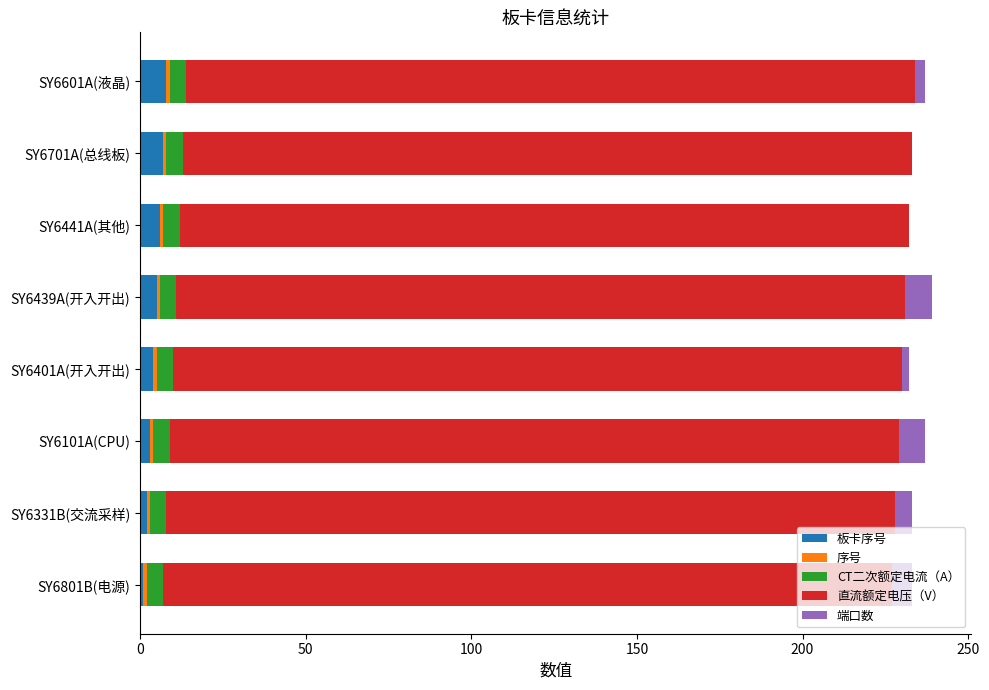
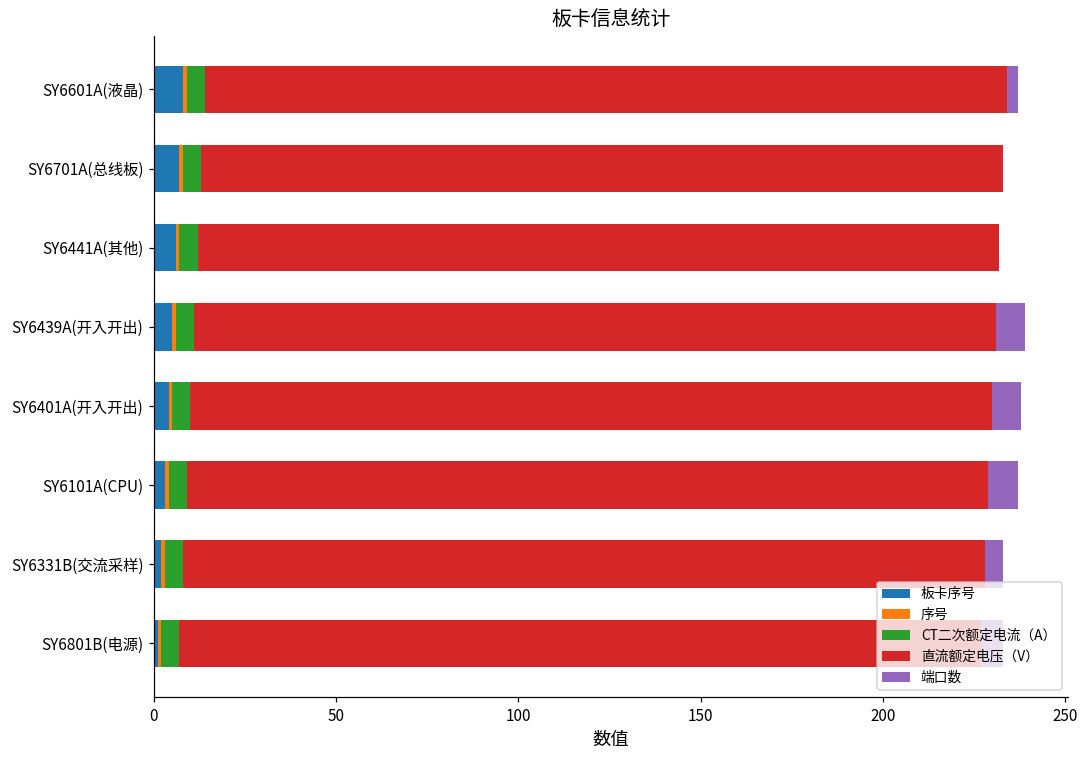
端口数, SY6401A(开入开出): 2 -> 8
